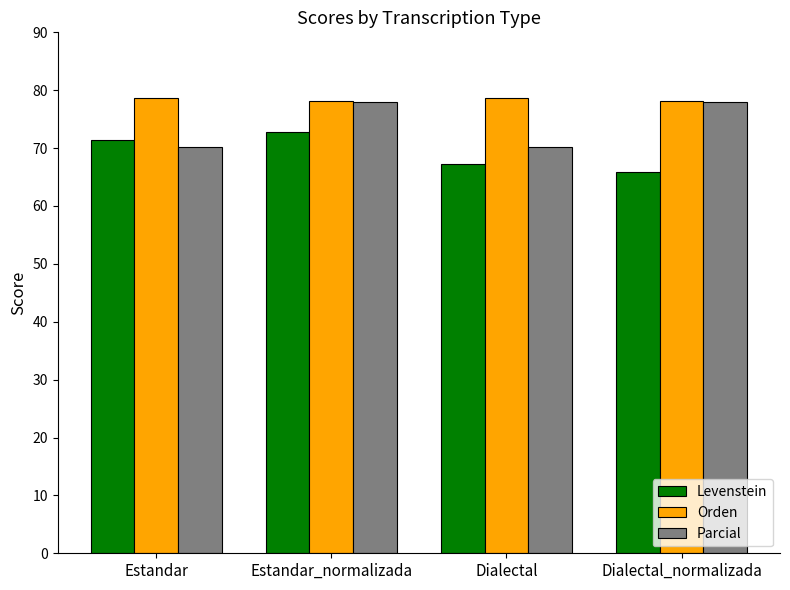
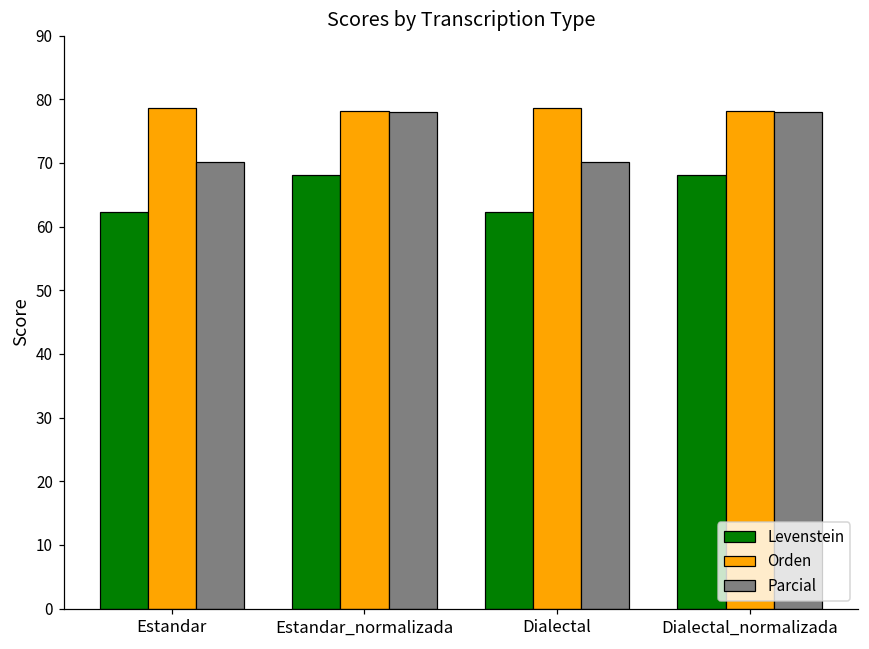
Levenstein, Estandar: 71 -> 62
Levenstein, Estandar_normalizada: 73 -> 68
Levenstein, Dialectal: 67 -> 62
Levenstein, Dialectal_normalizada: 66 -> 68
